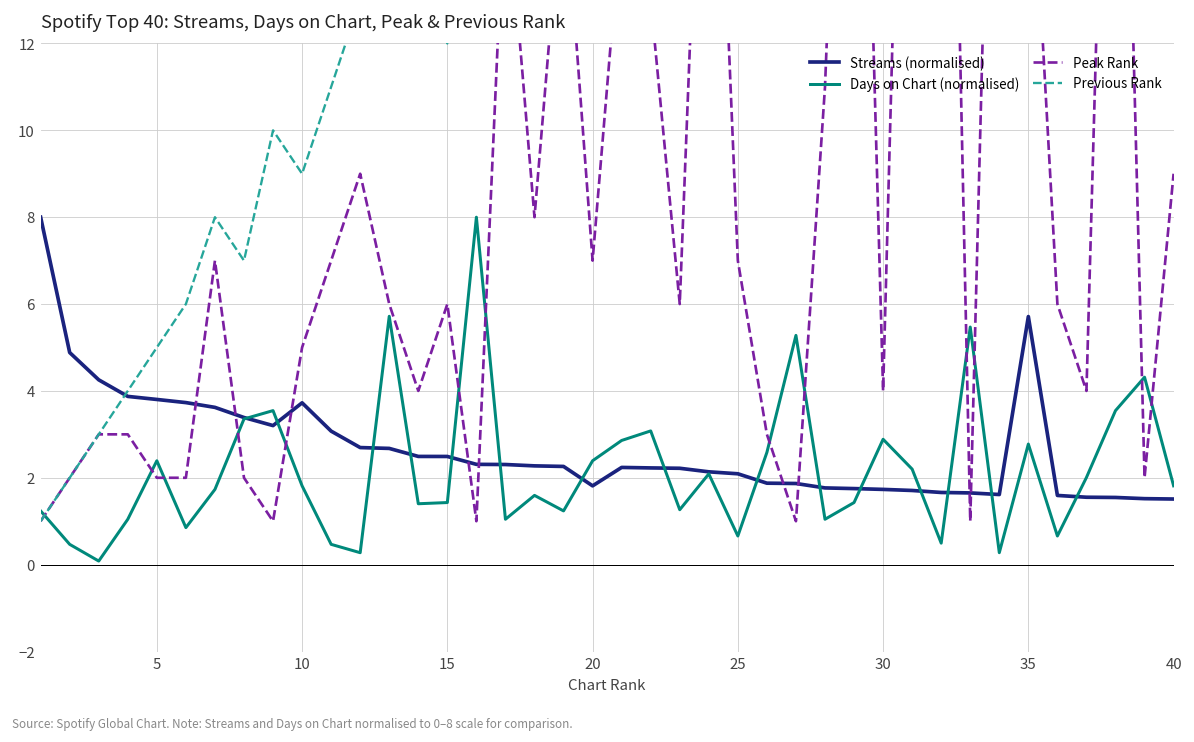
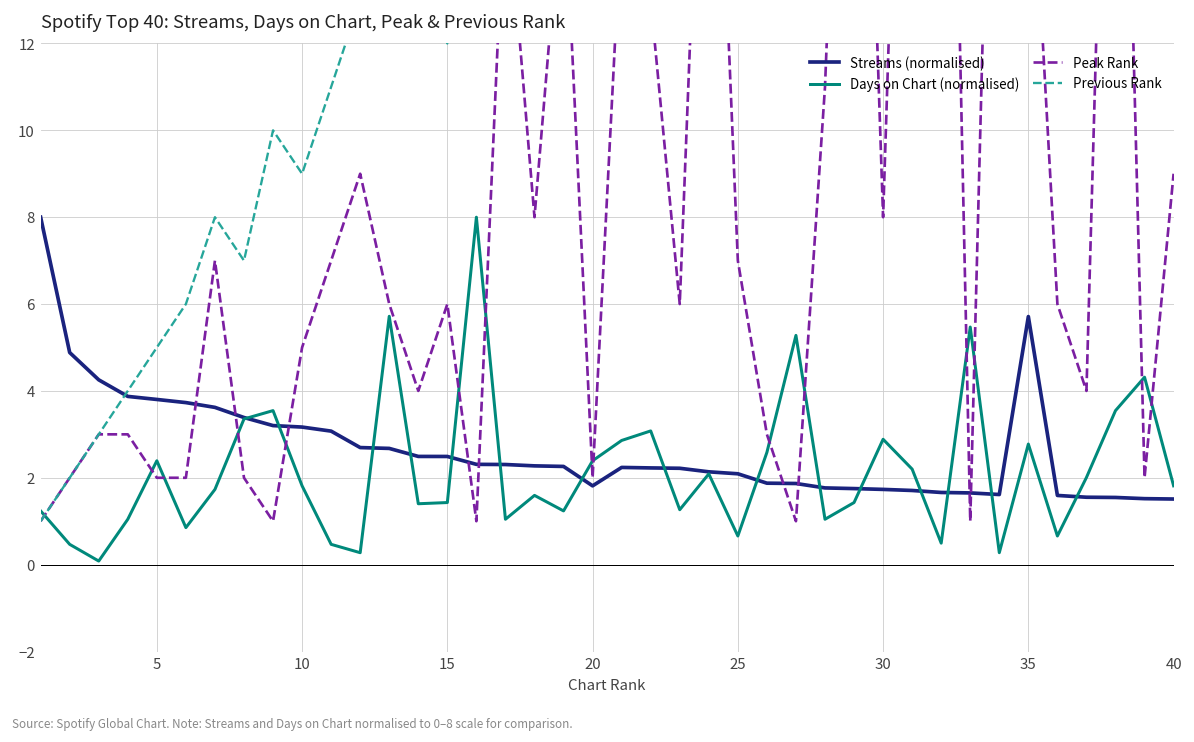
Streams (normalised), 10: 3.7 -> 3.2
Peak Rank, 20: 7 -> 2
Peak Rank, 30: 4 -> 8
